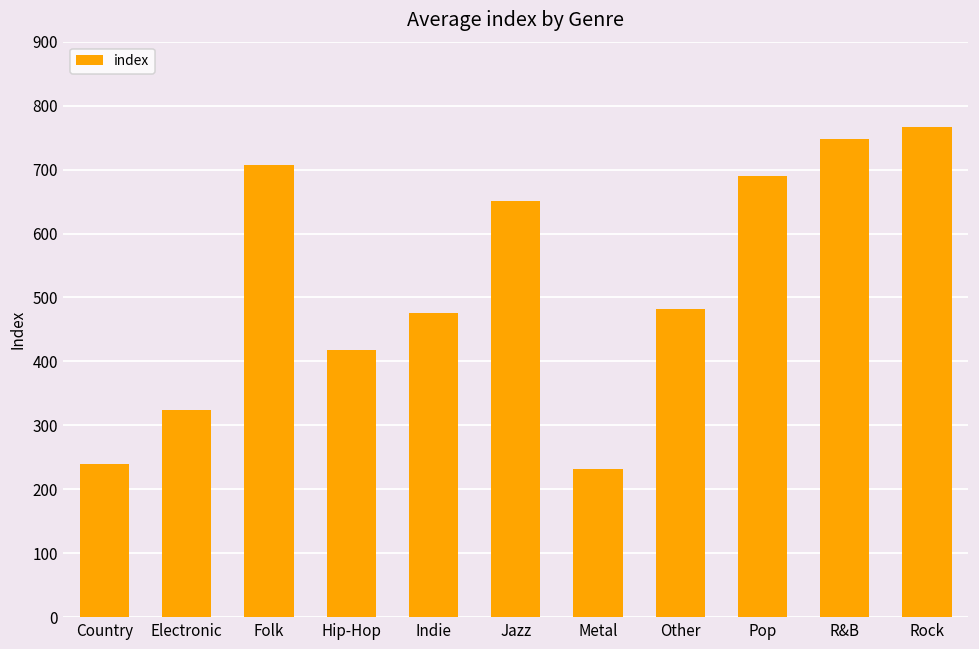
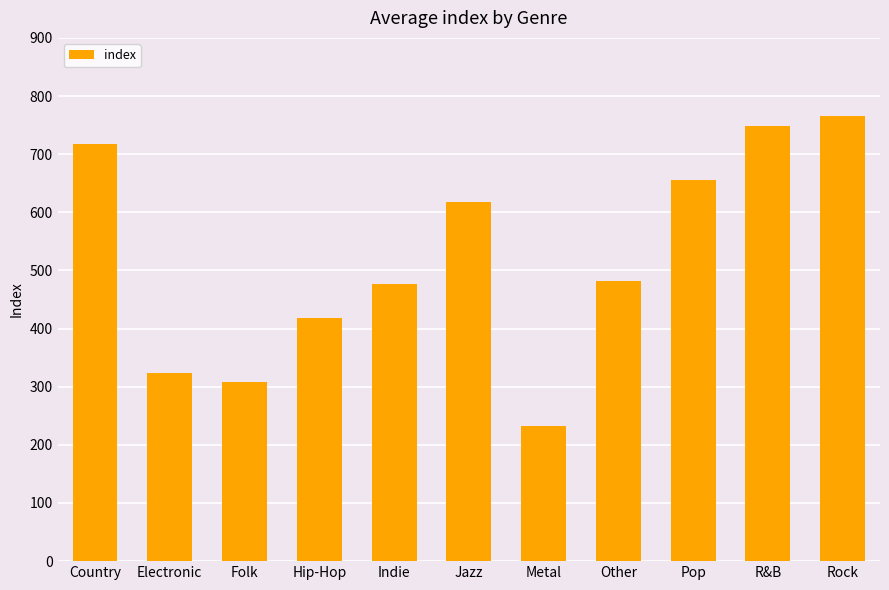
Country: 240 -> 720
Folk: 710 -> 310
Jazz: 650 -> 620
Pop: 690 -> 660
